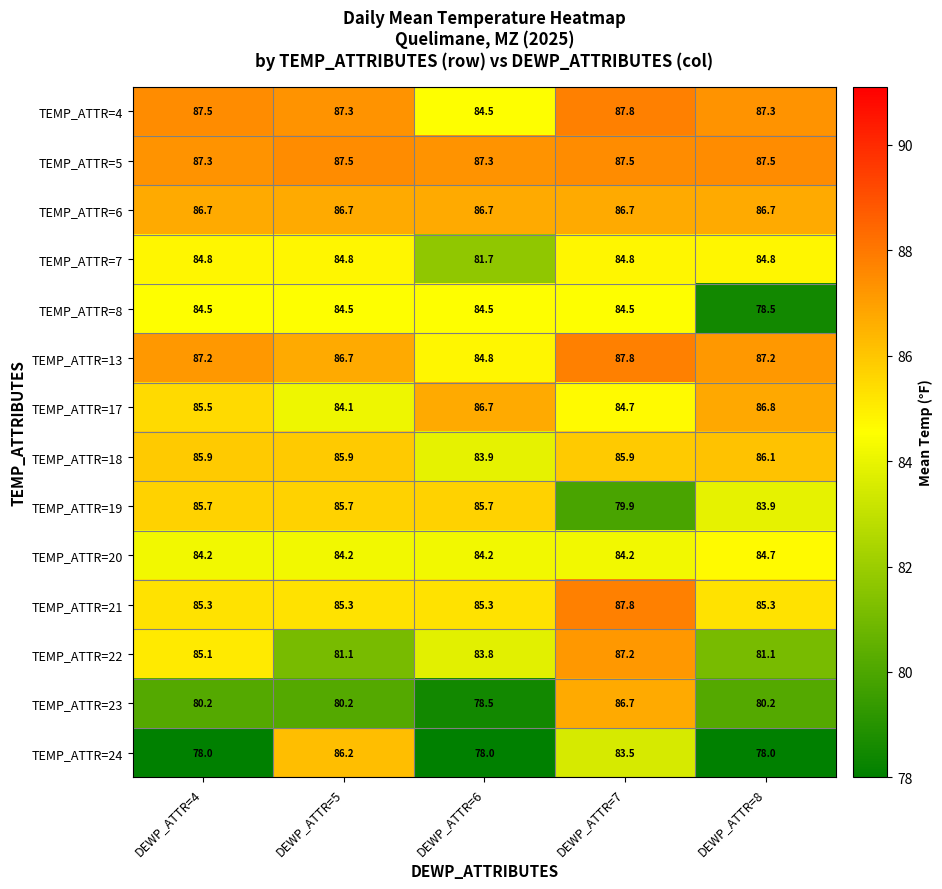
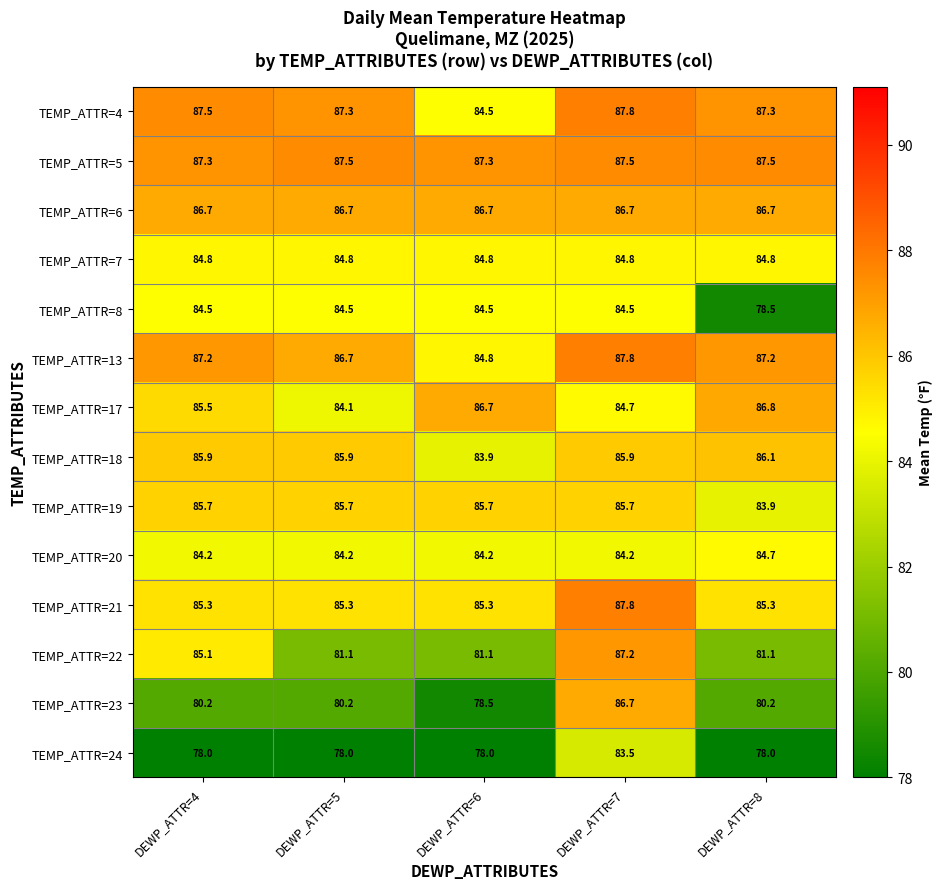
TEMP_ATTR=7, DEWP_ATTR=6: 81.7 -> 84.8
TEMP_ATTR=19, DEWP_ATTR=7: 79.9 -> 85.7
TEMP_ATTR=22, DEWP_ATTR=6: 83.8 -> 81.1
TEMP_ATTR=24, DEWP_ATTR=5: 86.2 -> 78.0
